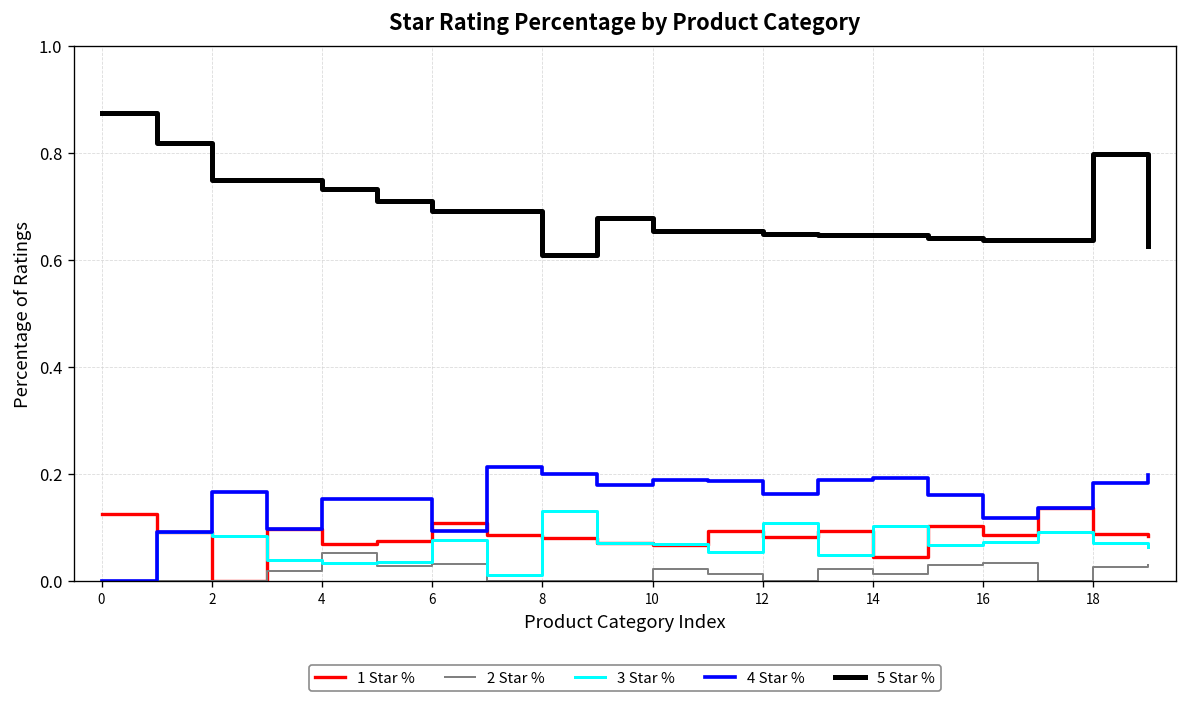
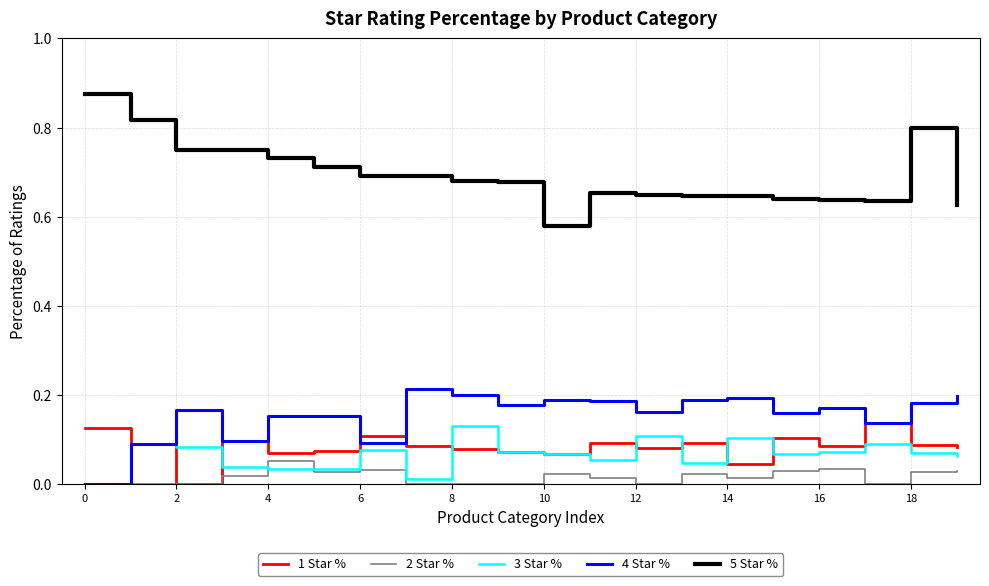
5 Star %, 8: 0.61 -> 0.68
5 Star %, 10: 0.65 -> 0.58
4 Star %, 16: 0.12 -> 0.17
